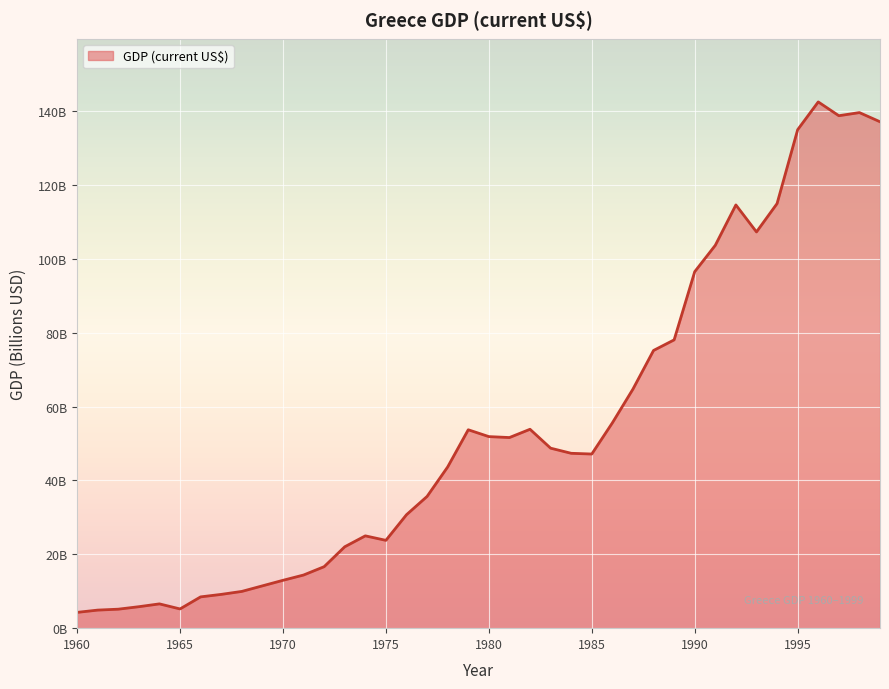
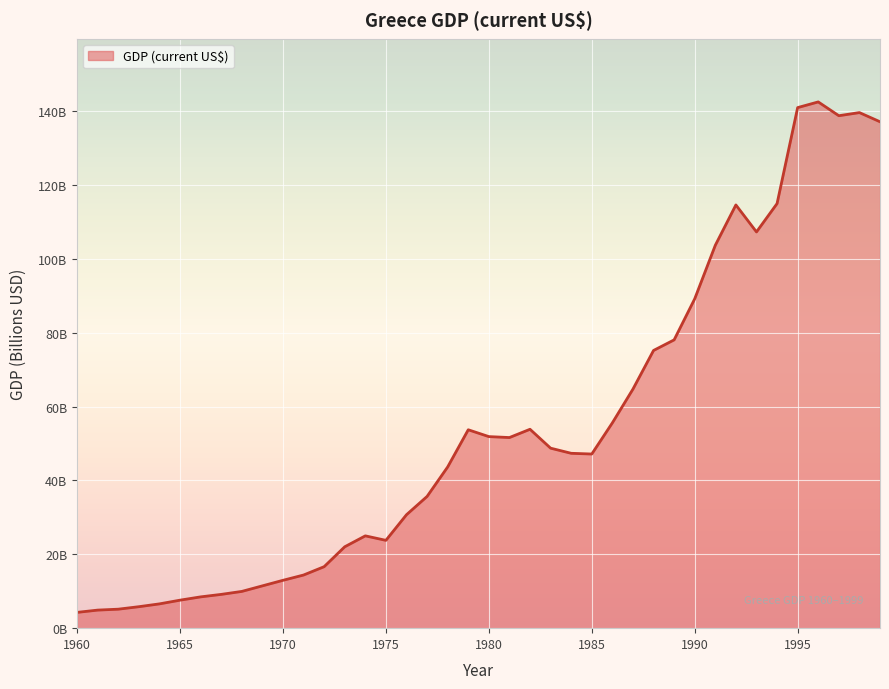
1965: 5000000000 -> 8000000000
1990: 97000000000 -> 89000000000
1995: 135000000000 -> 141000000000
